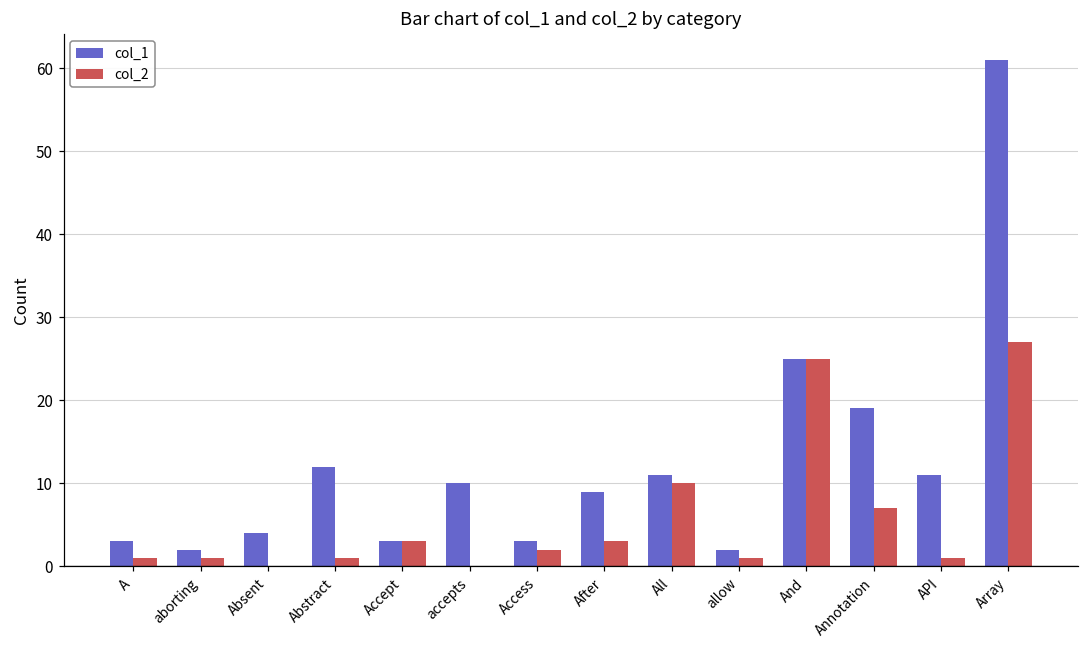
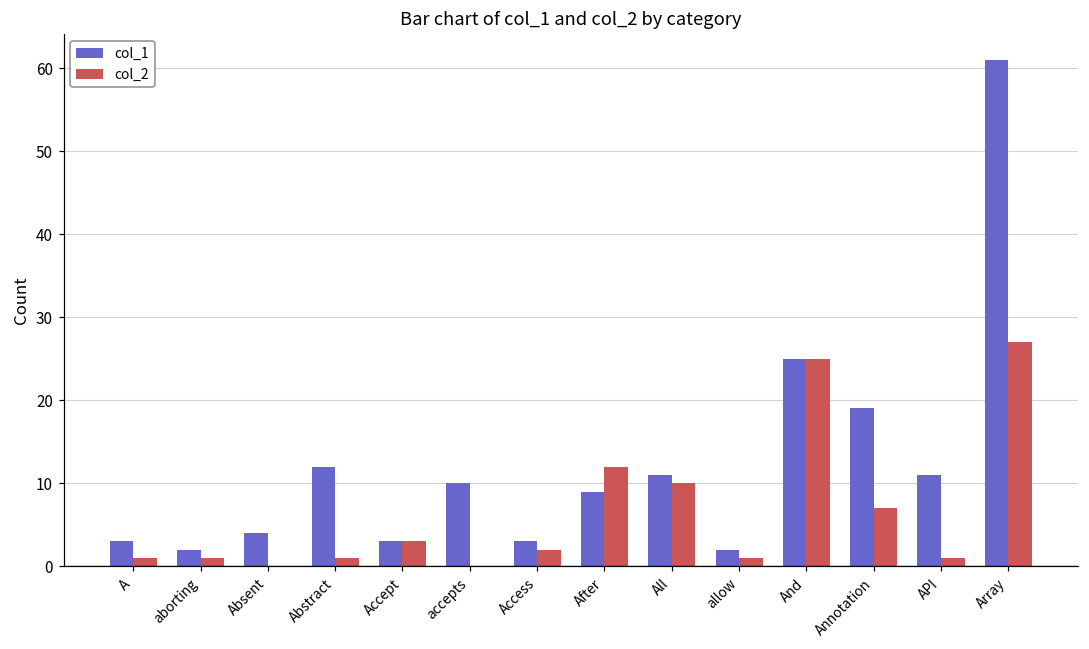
col_2, After: 3 -> 12
